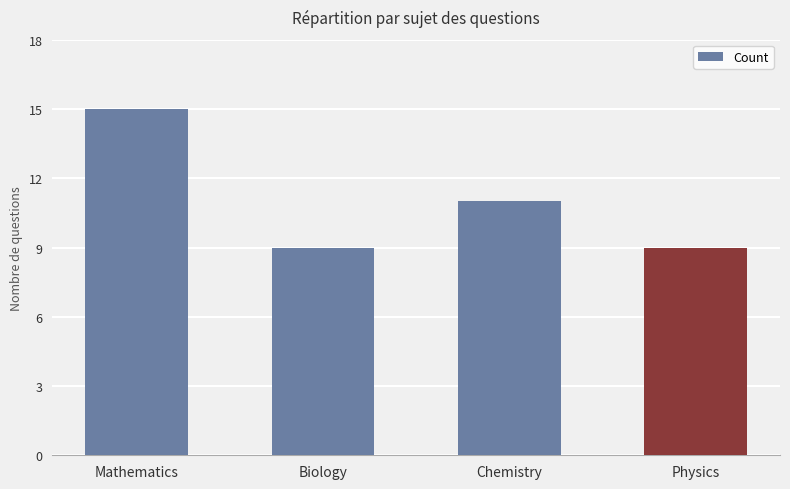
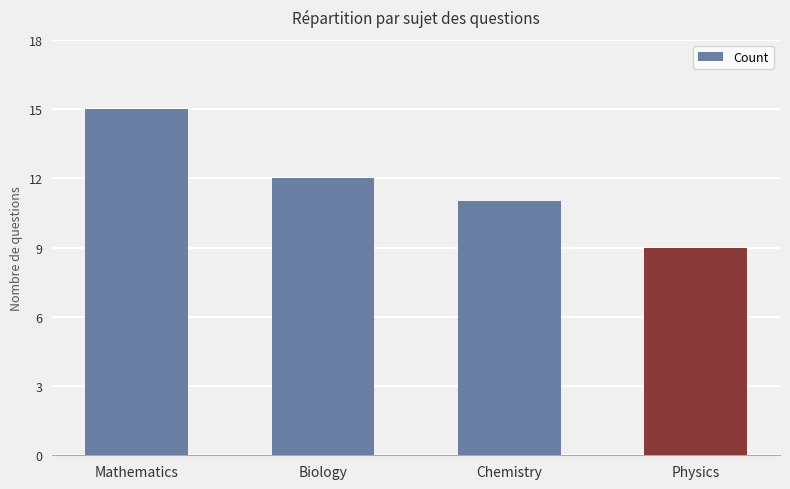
Biology: 9 -> 12
